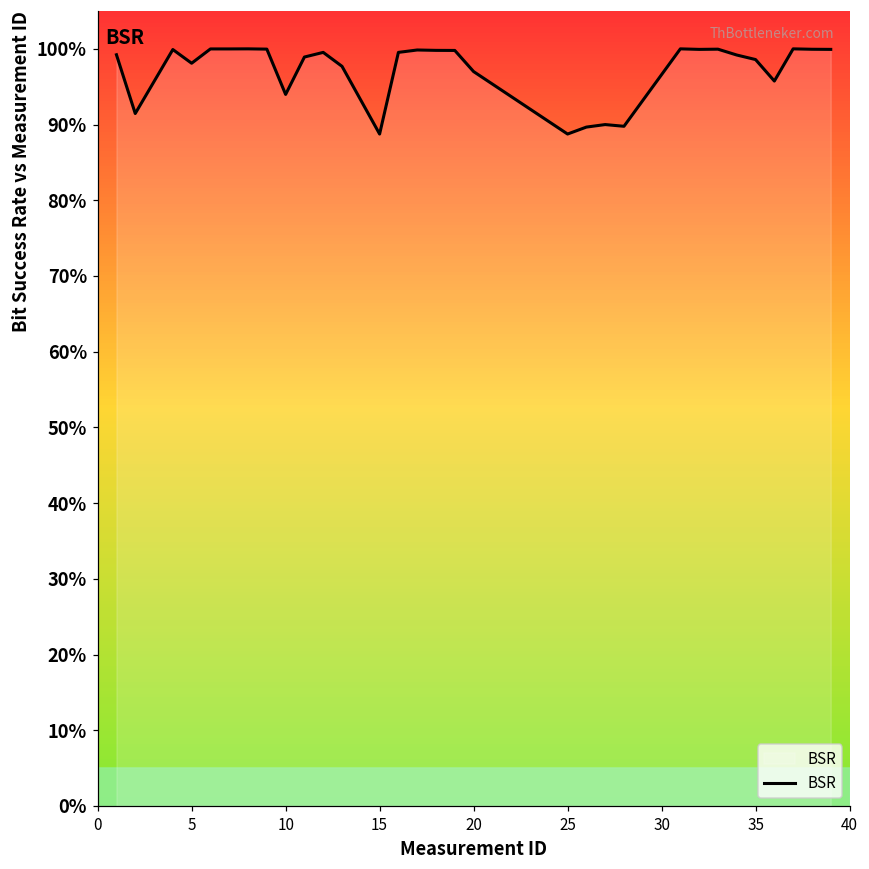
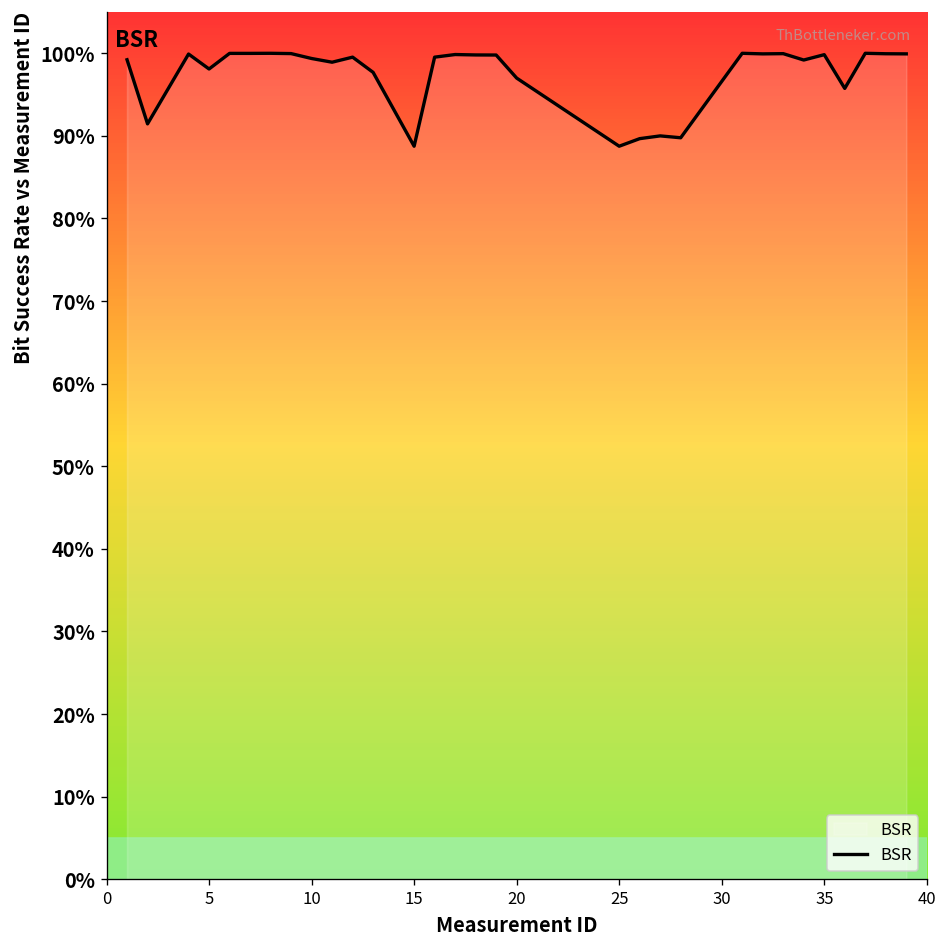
10: 94% -> 99%
35: 99% -> 100%
